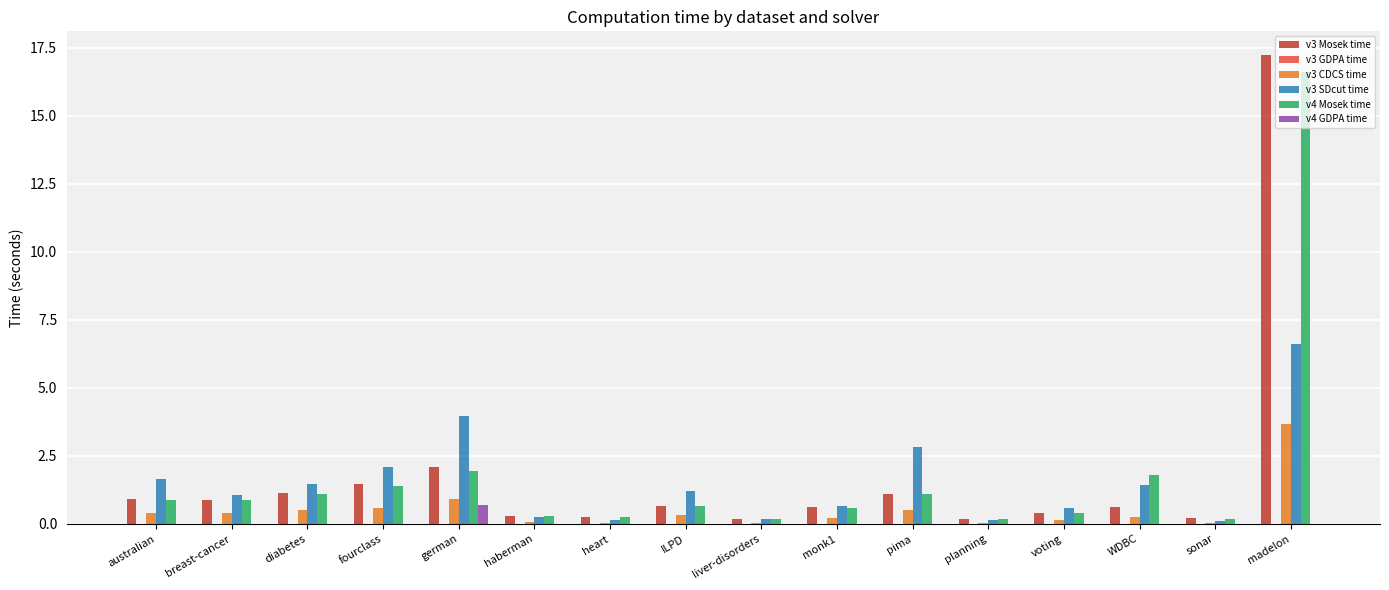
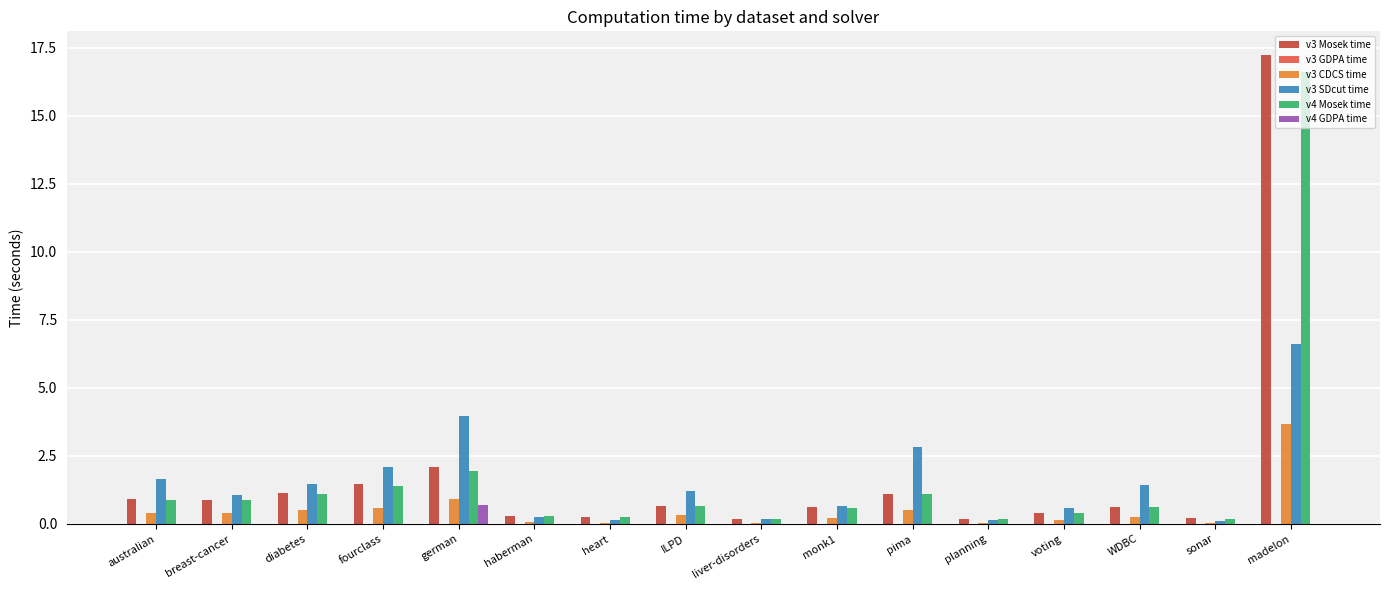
v4 Mosek time, WDBC: 1.8 -> 0.6
